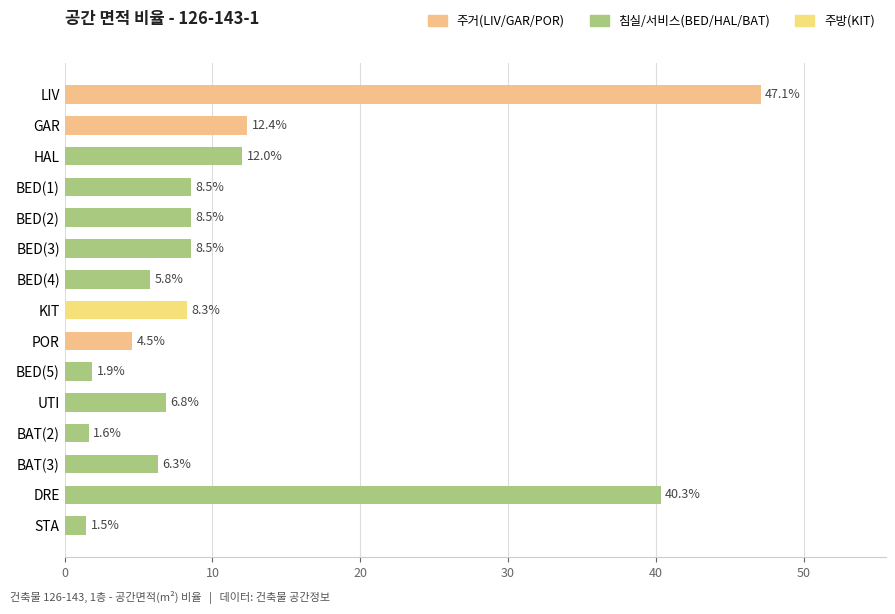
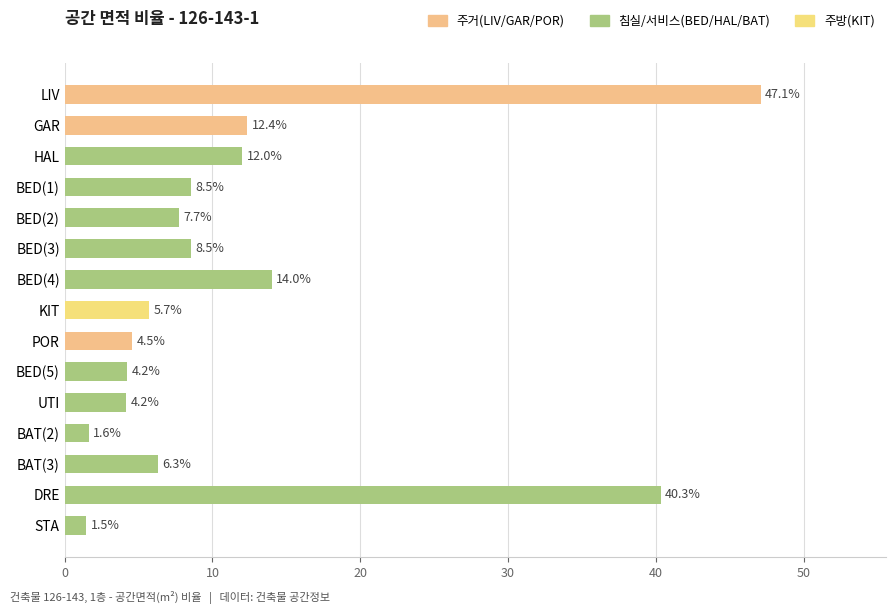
BED(2): 8.5% -> 7.7%
BED(4): 5.8% -> 14.0%
KIT: 8.3% -> 5.7%
BED(5): 1.9% -> 4.2%
UTI: 6.8% -> 4.2%
